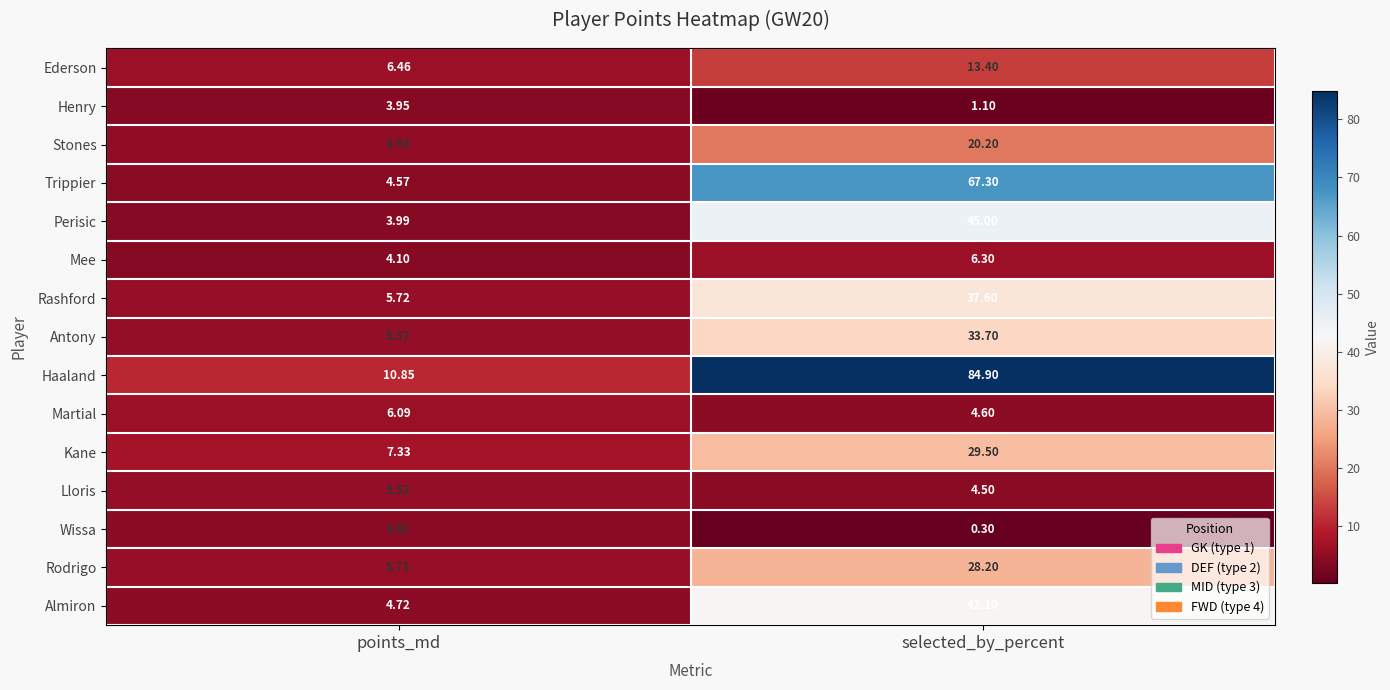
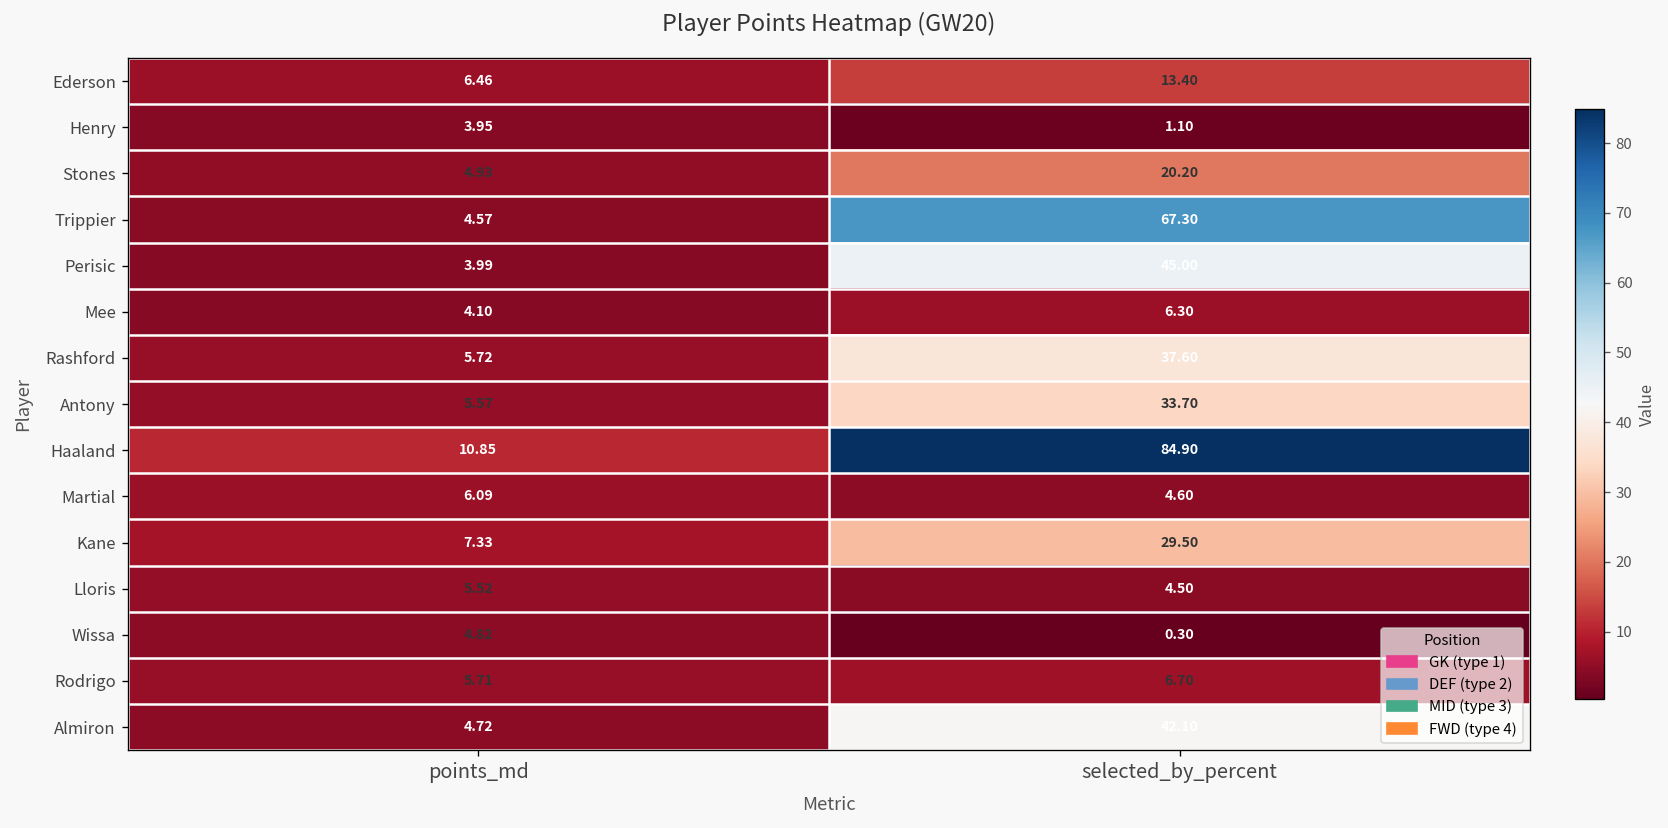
Rodrigo, selected_by_percent: 28.20 -> 6.70
